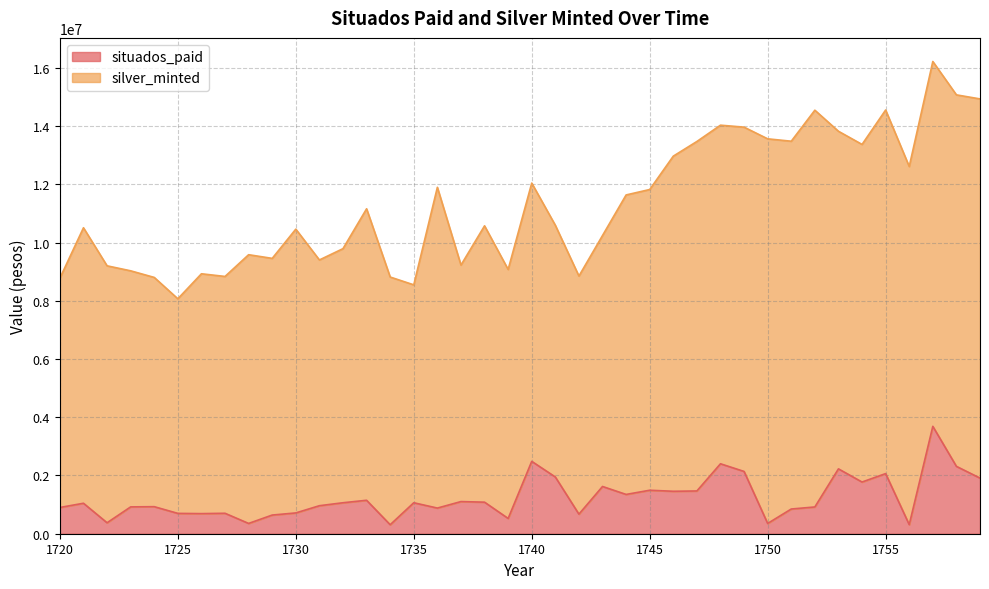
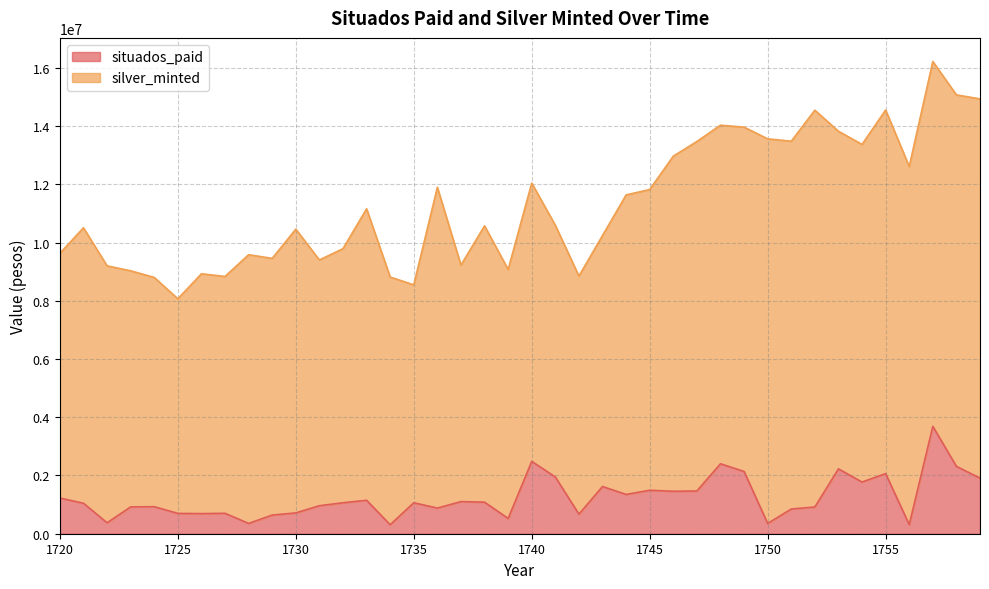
situados_paid, 1720: 900000 -> 1200000
silver_minted, 1720: 7900000 -> 8400000
